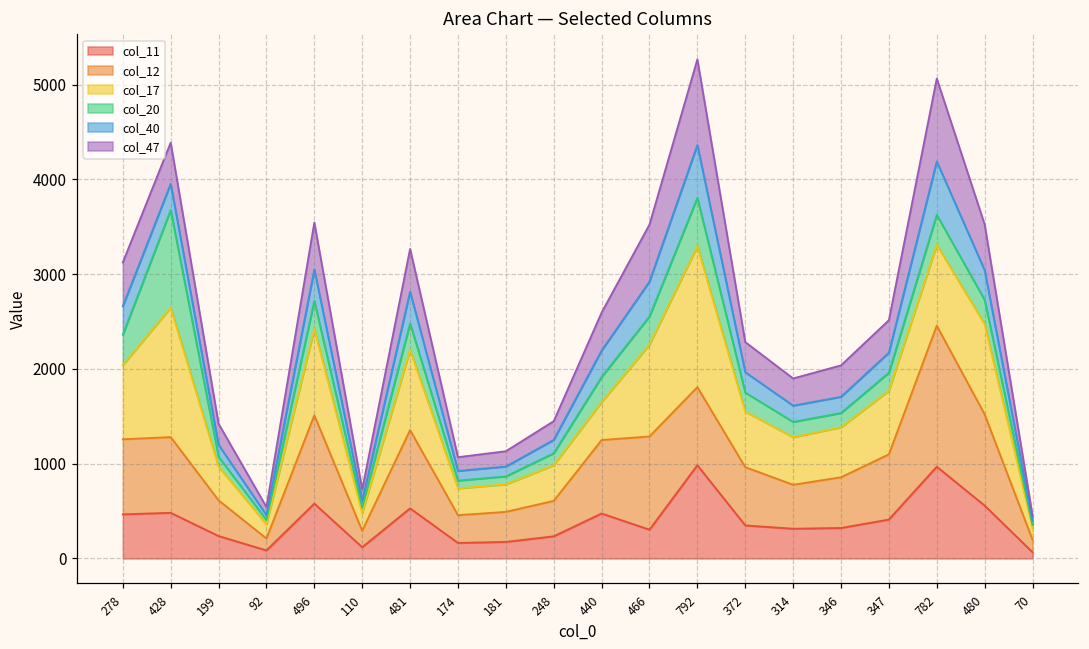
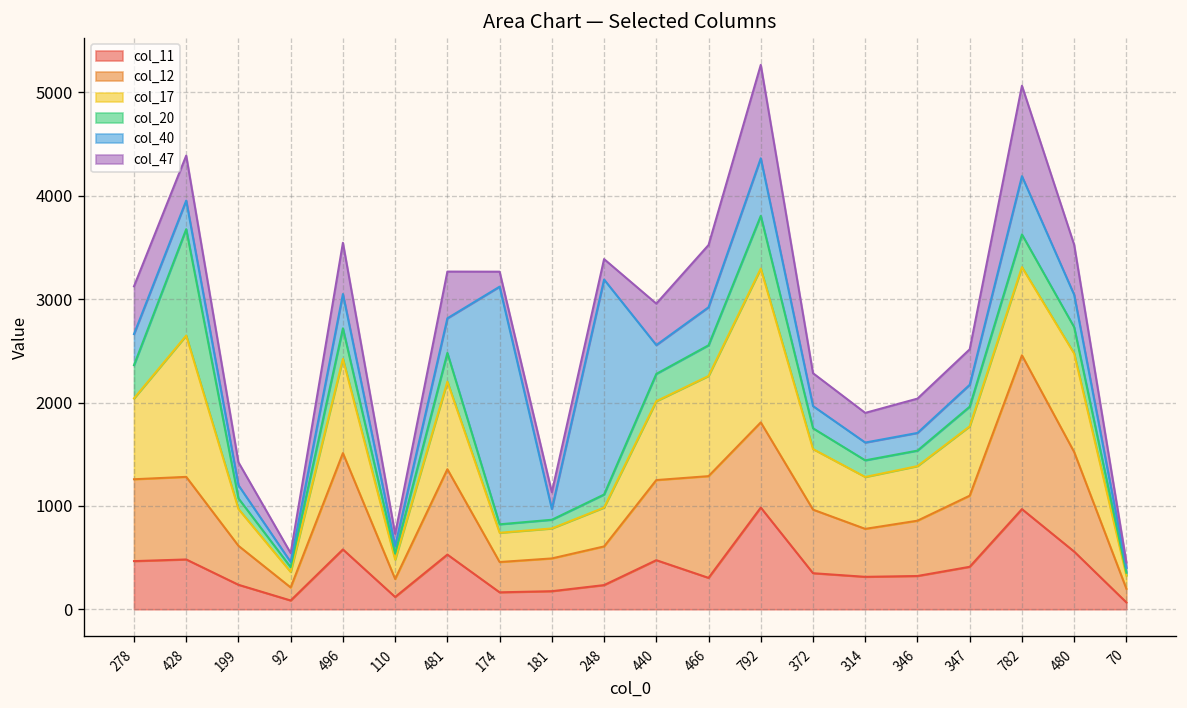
col_40, 174: 100 -> 2300
col_40, 248: 100 -> 2100
col_17, 440: 400 -> 800
